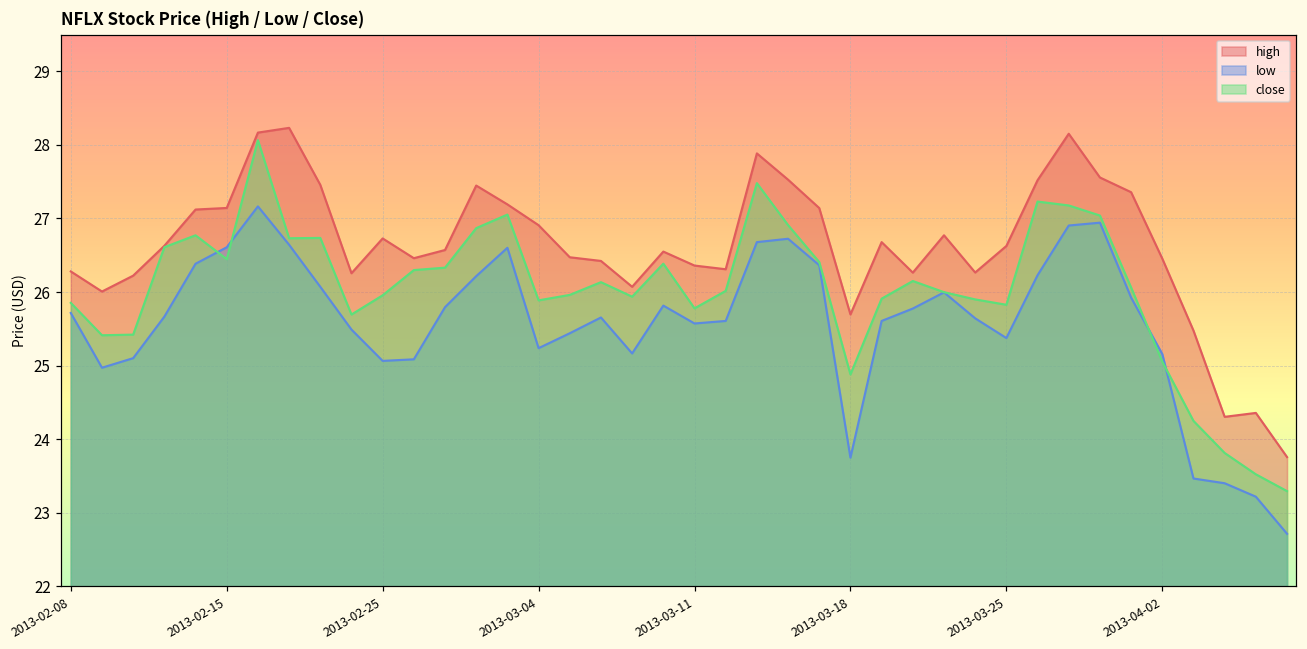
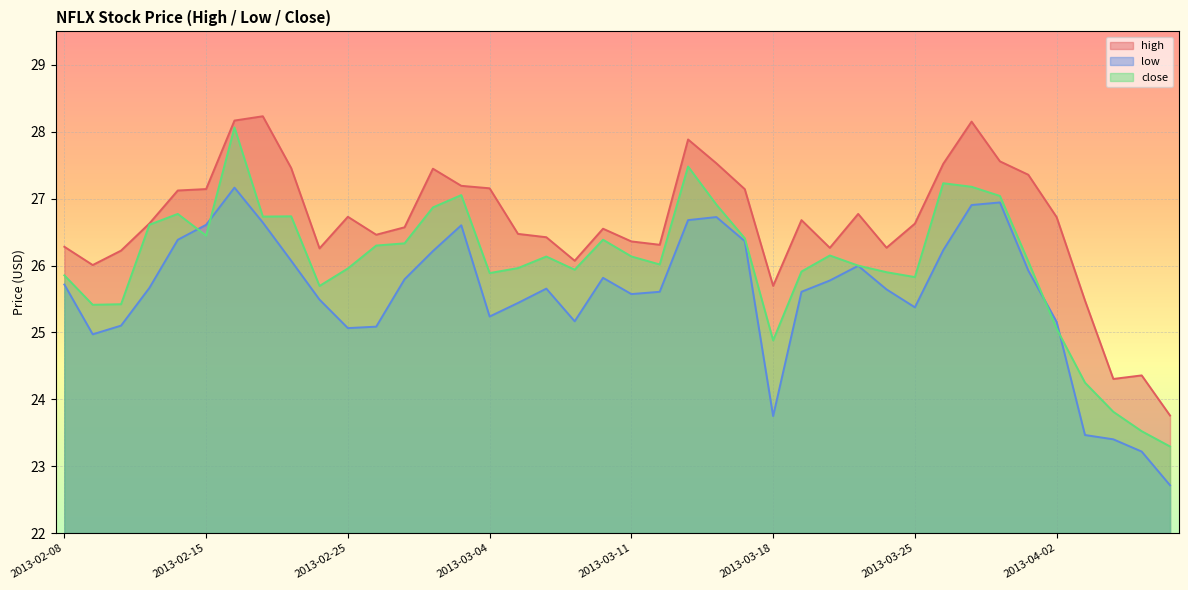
high, 2013-03-04: 26.9 -> 27.2
close, 2013-03-11: 25.8 -> 26.1
high, 2013-04-02: 26.5 -> 26.7
